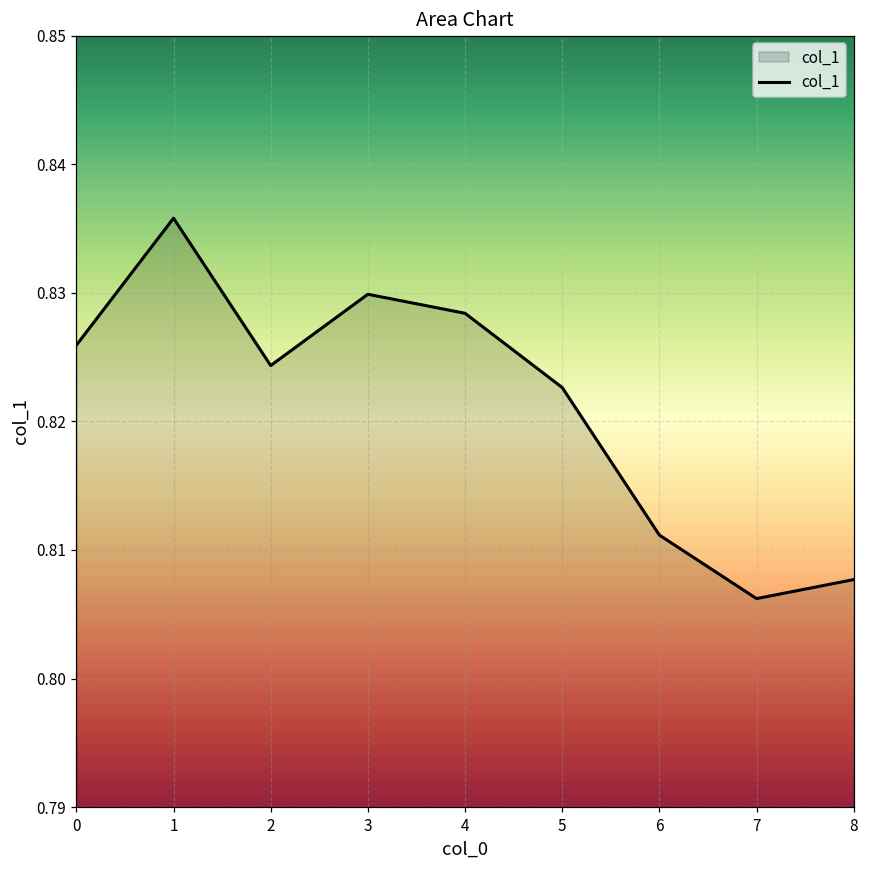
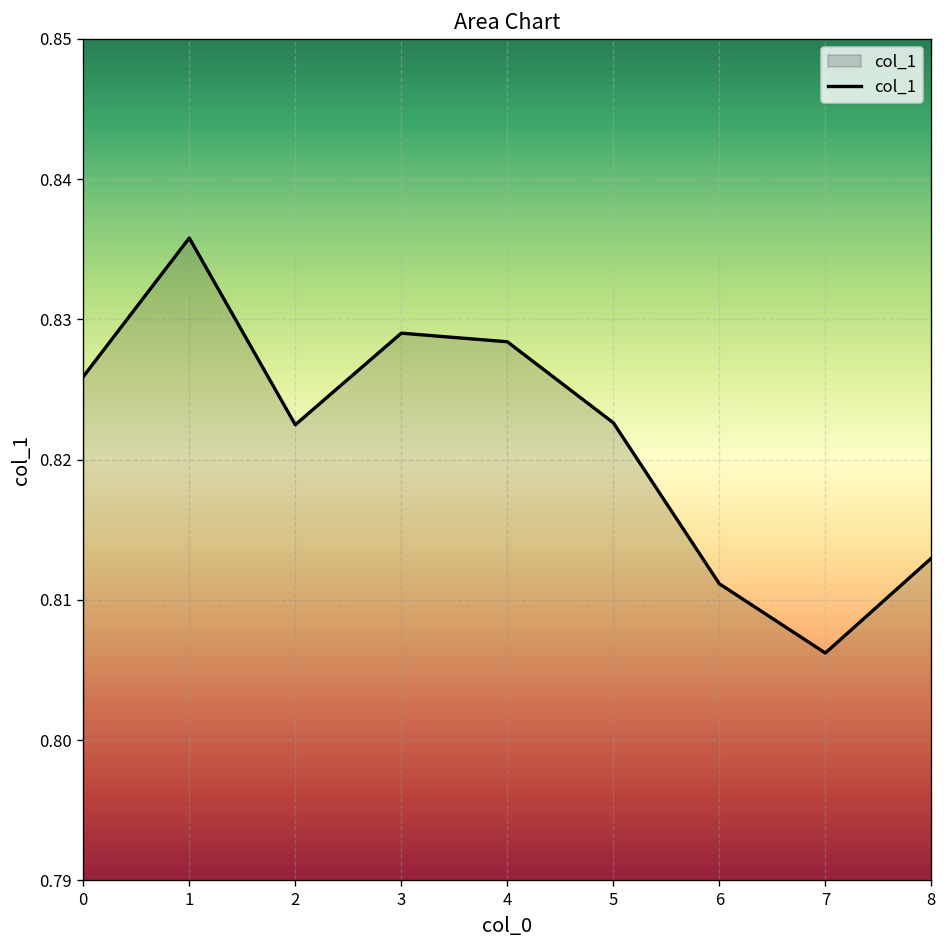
2: 0.8243 -> 0.8225
3: 0.8299 -> 0.8290
8: 0.8077 -> 0.8130
